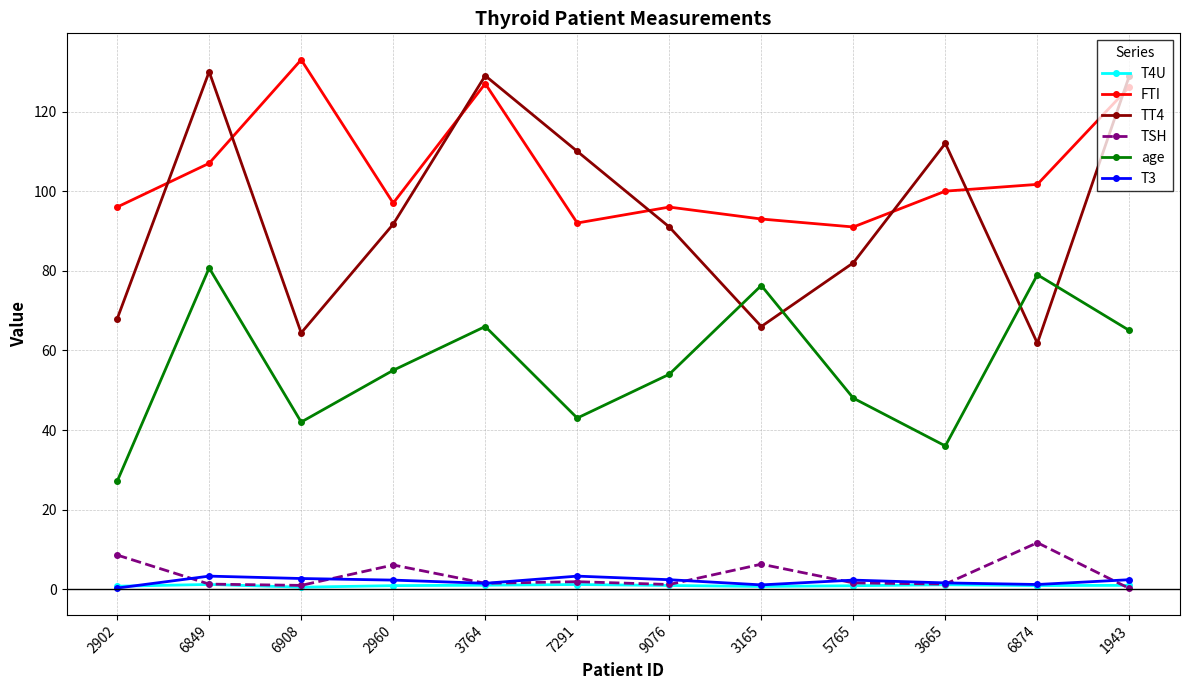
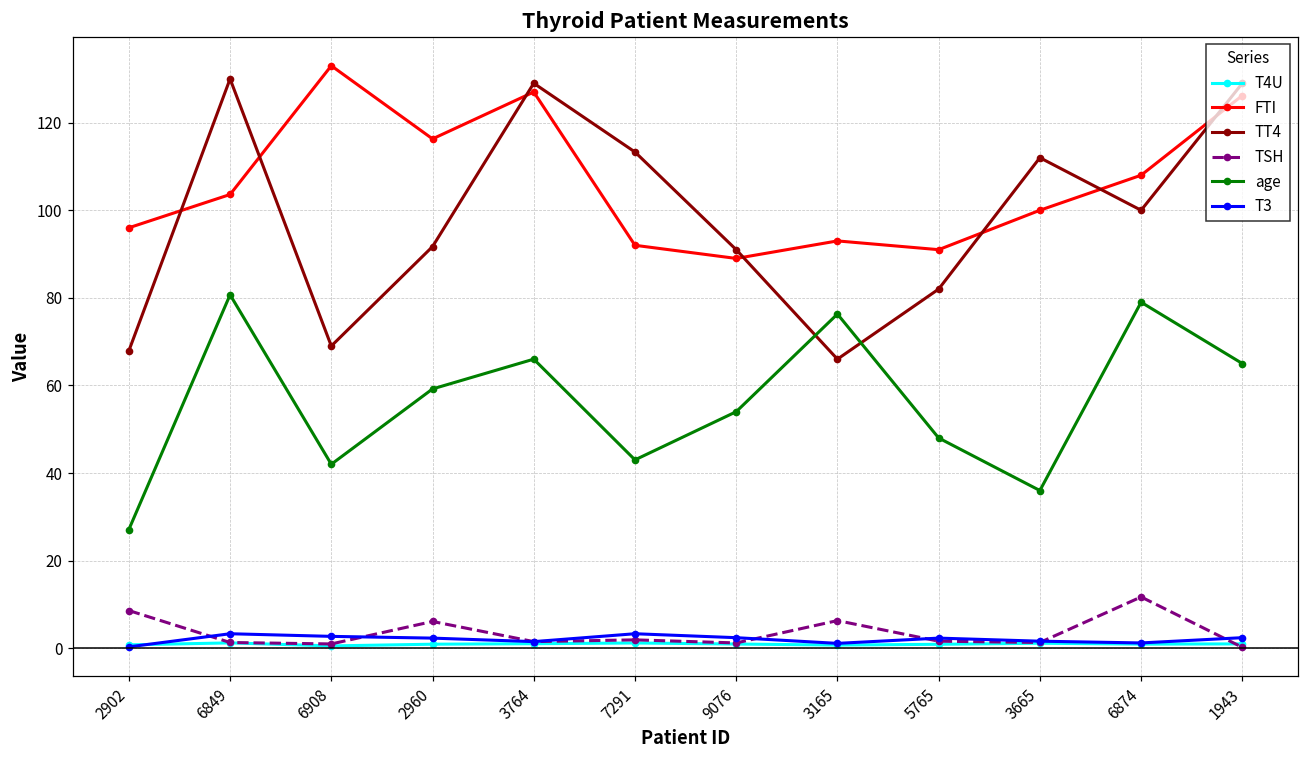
FTI, 6849: 107 -> 104
TT4, 6908: 64 -> 69
FTI, 2960: 97 -> 116
age, 2960: 55 -> 59
TT4, 7291: 110 -> 113
FTI, 9076: 96 -> 89
FTI, 6874: 102 -> 108
TT4, 6874: 62 -> 100
